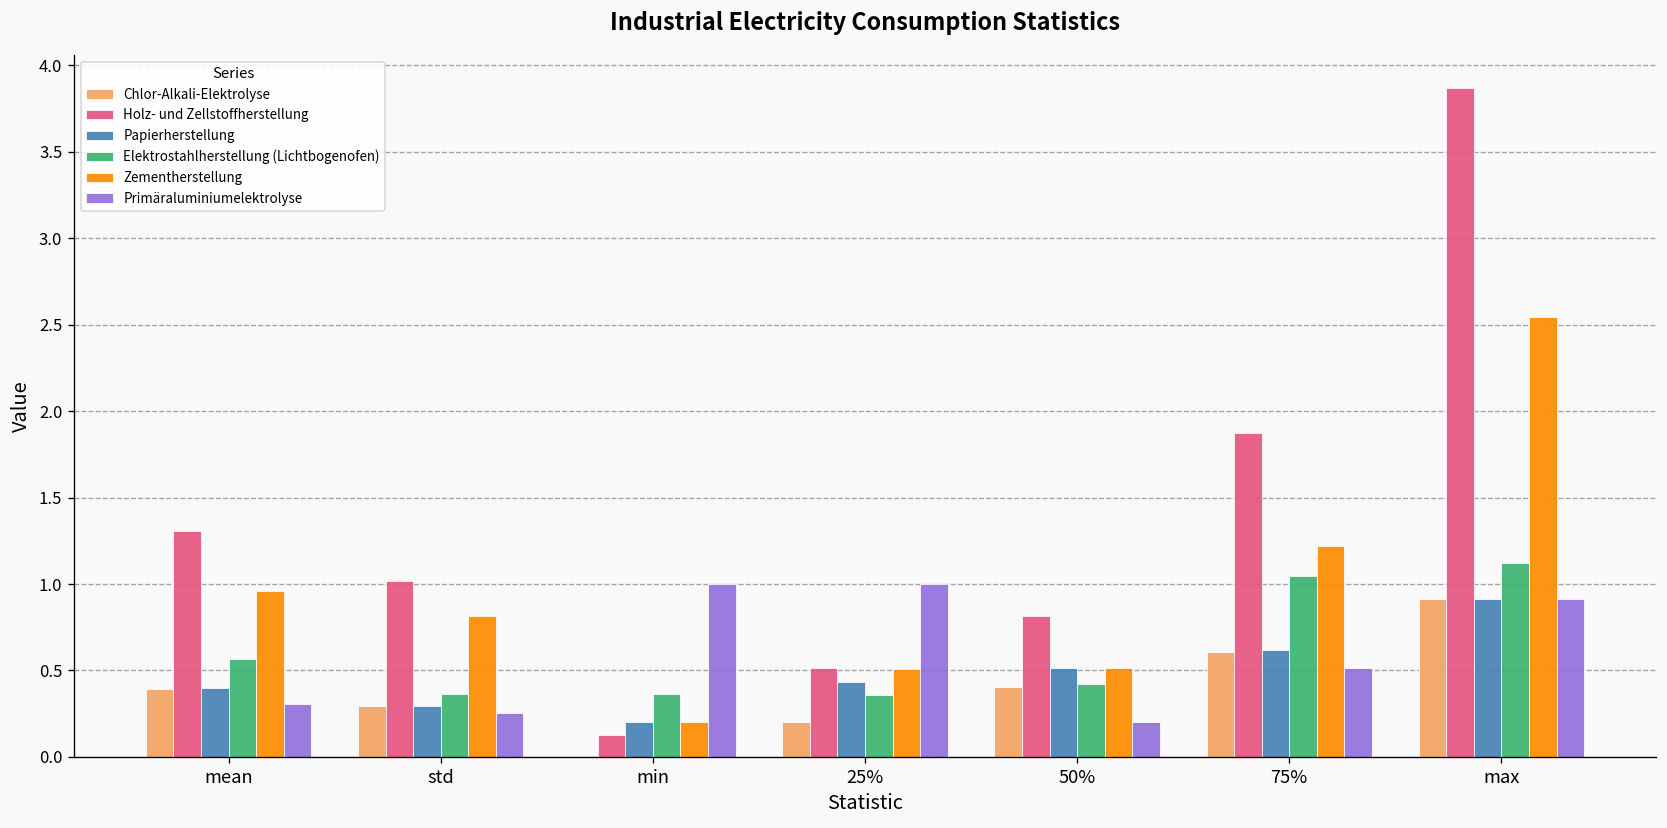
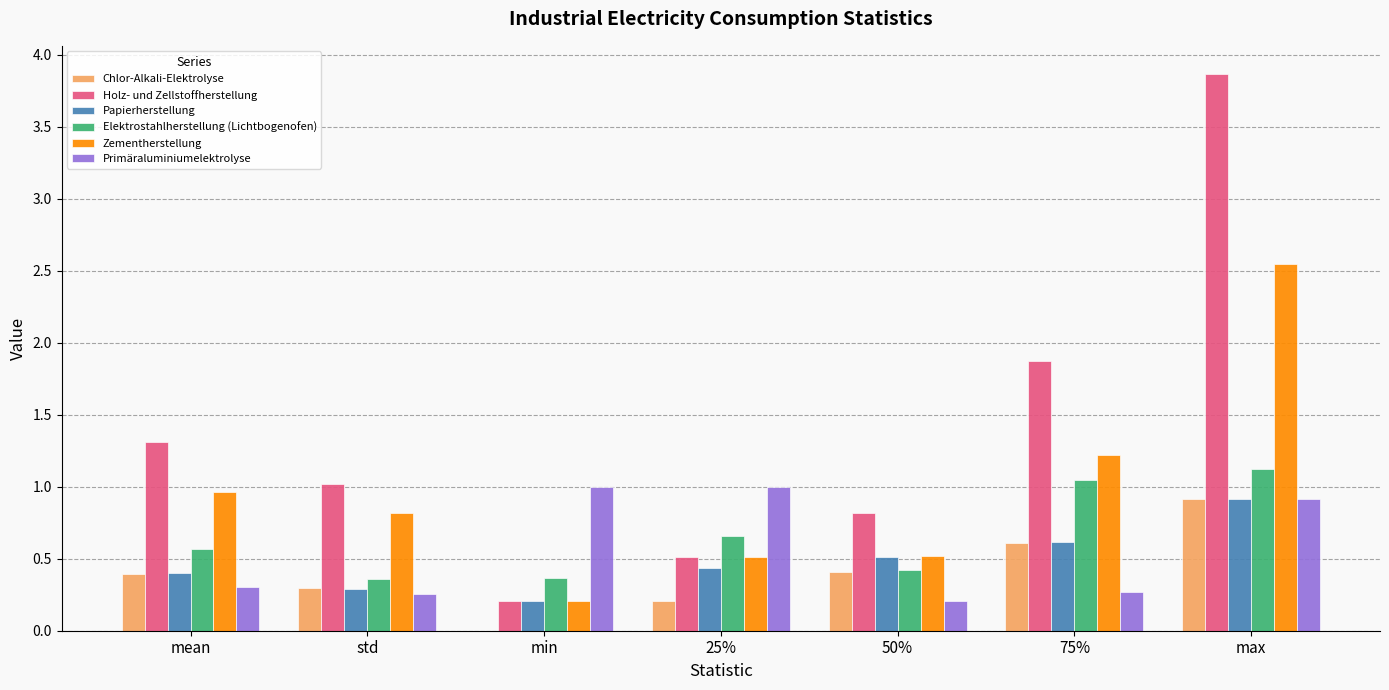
Holz- und Zellstoffherstellung, min: 0.12 -> 0.20
Elektrostahlherstellung (Lichtbogenofen), 25%: 0.36 -> 0.66
Primäraluminiumelektrolyse, 75%: 0.51 -> 0.27
